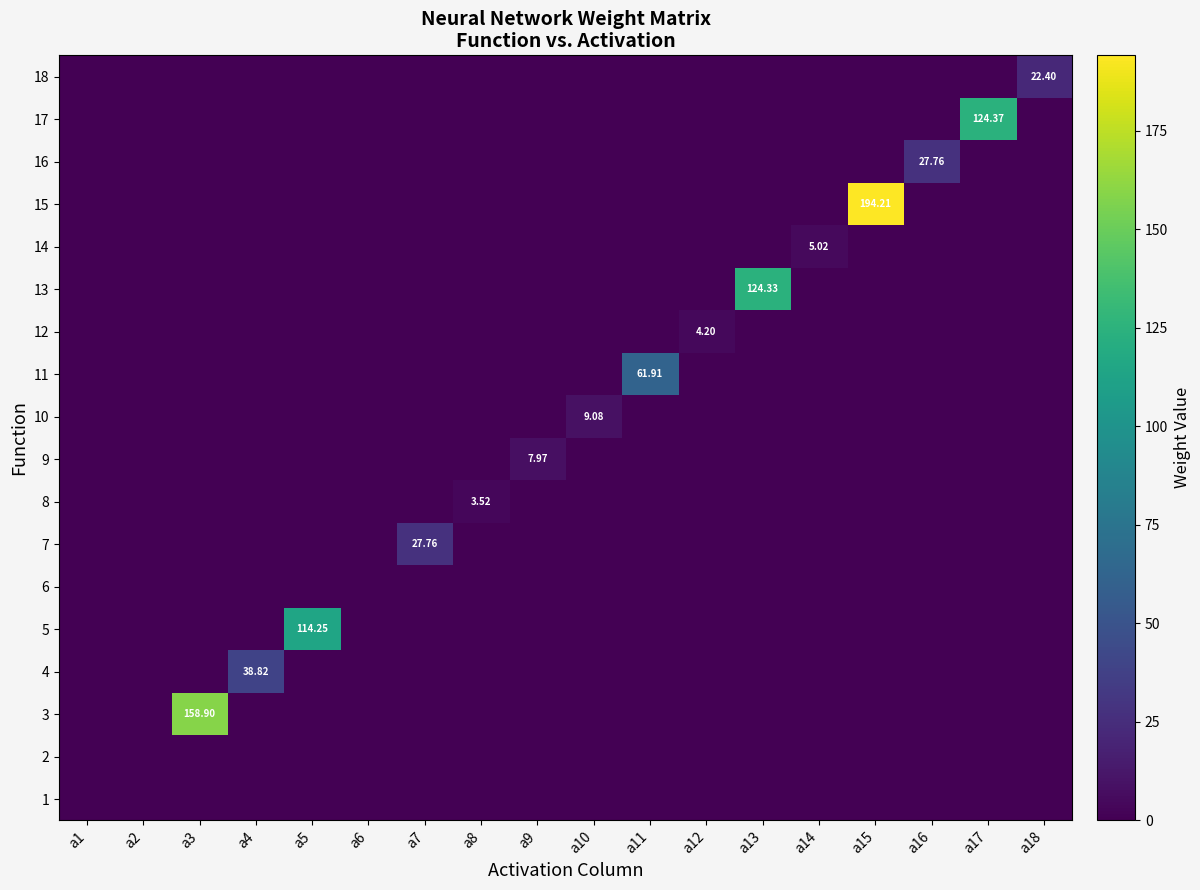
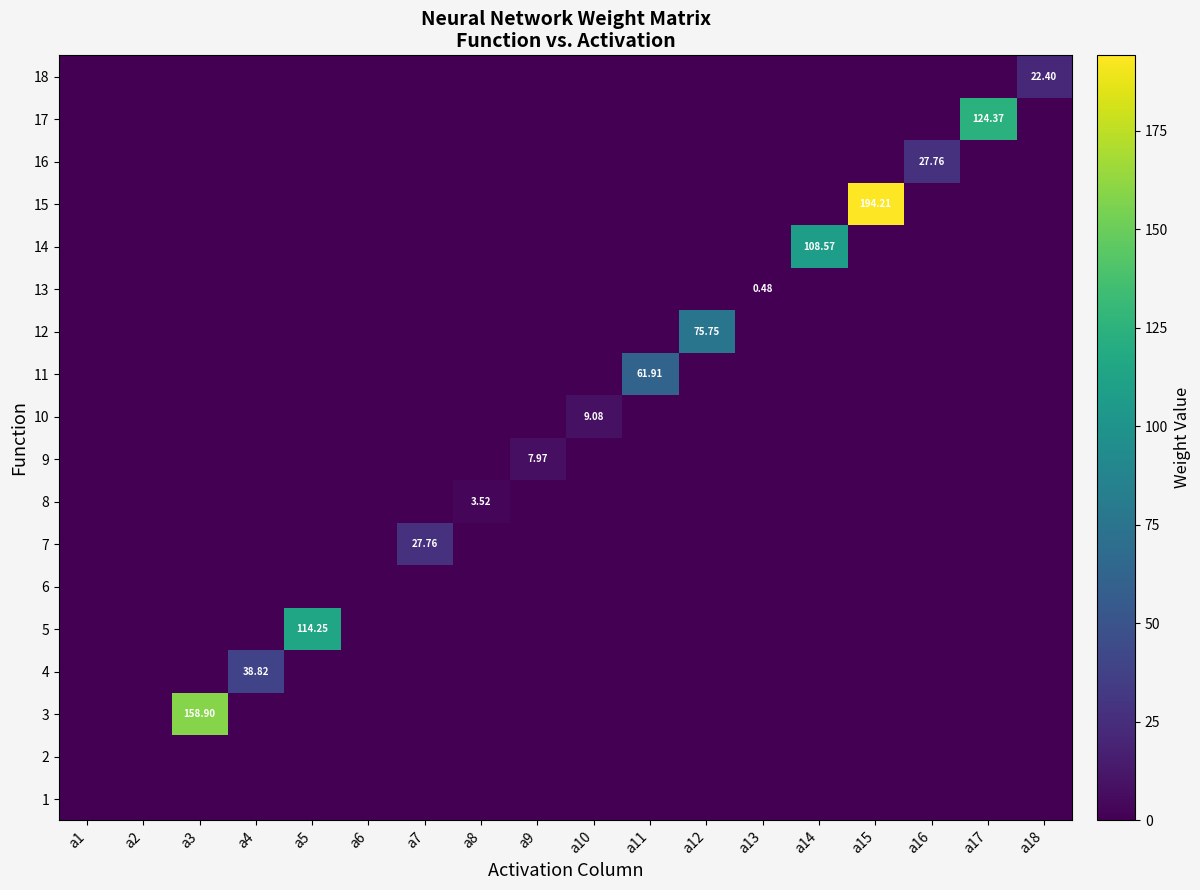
14, a14: 5.02 -> 108.57
13, a13: 124.33 -> 0.48
12, a12: 4.20 -> 75.75
